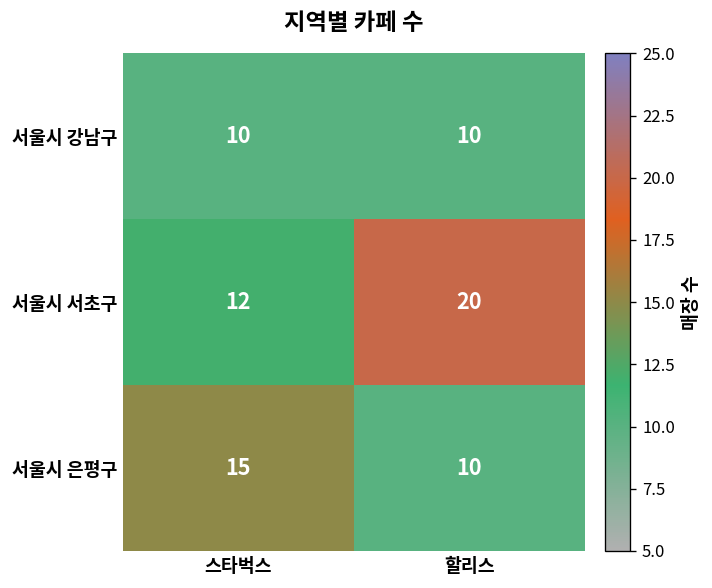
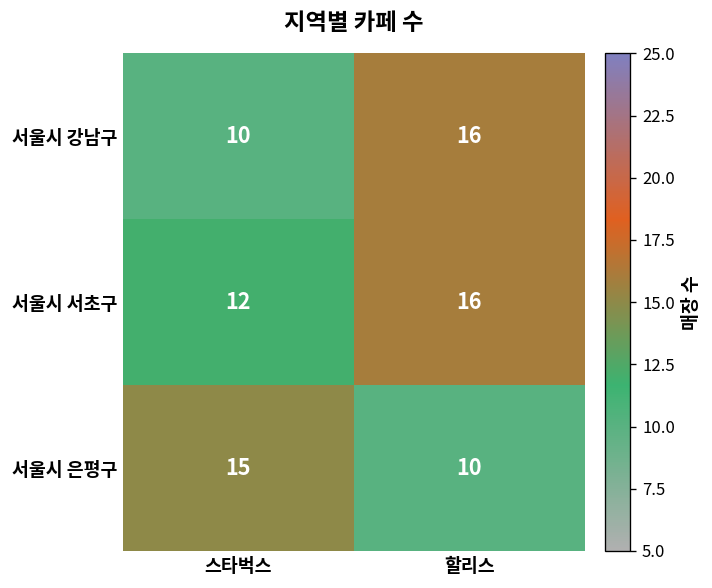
서울시 강남구, 할리스: 10 -> 16
서울시 서초구, 할리스: 20 -> 16
